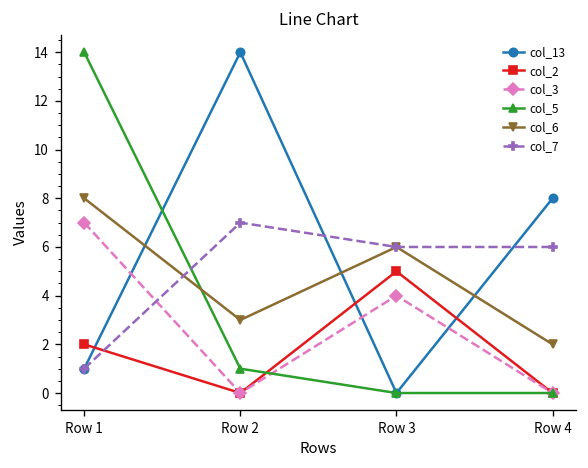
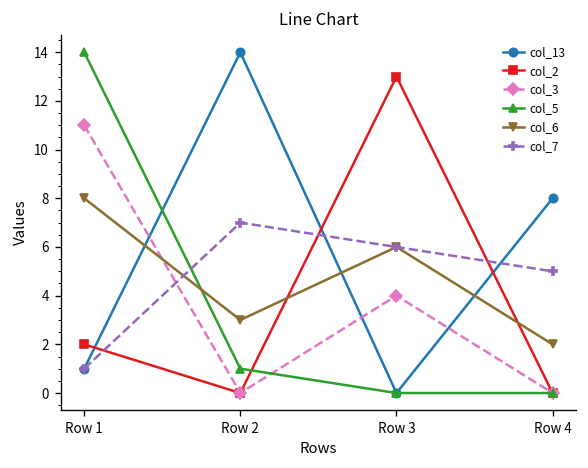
col_3, Row 1: 7 -> 11
col_2, Row 3: 5 -> 13
col_7, Row 4: 6 -> 5
